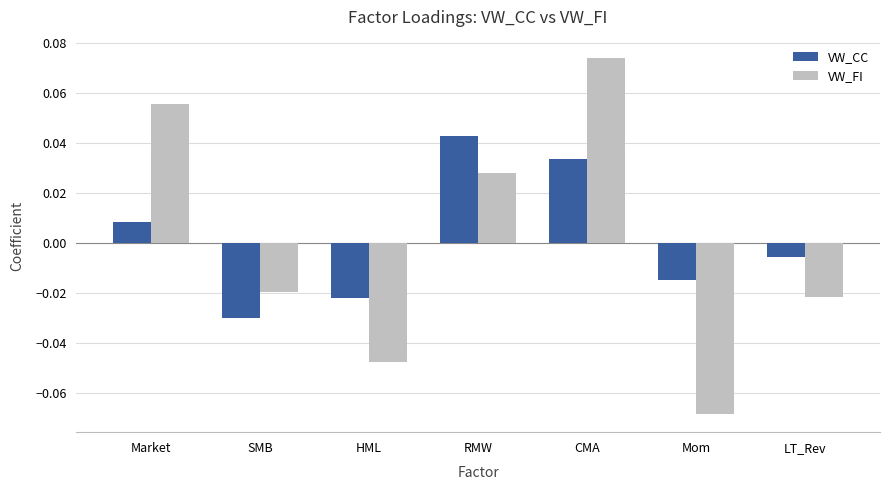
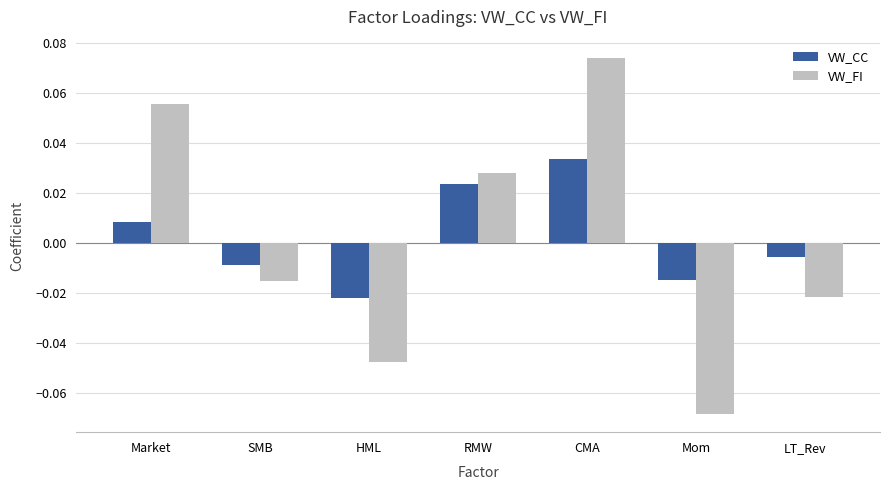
VW_CC, SMB: -0.030 -> -0.009
VW_FI, SMB: -0.020 -> -0.015
VW_CC, RMW: 0.043 -> 0.024
